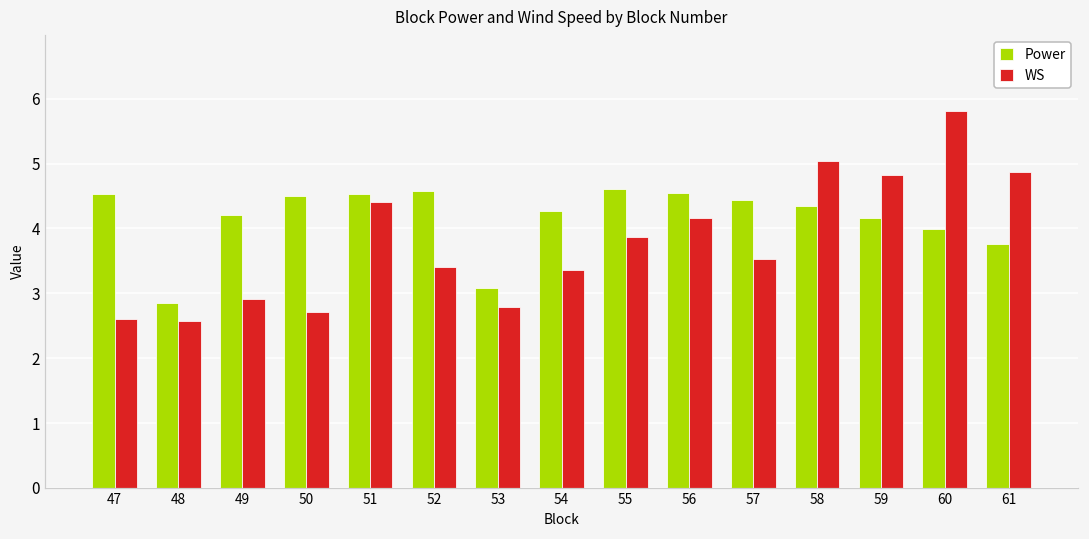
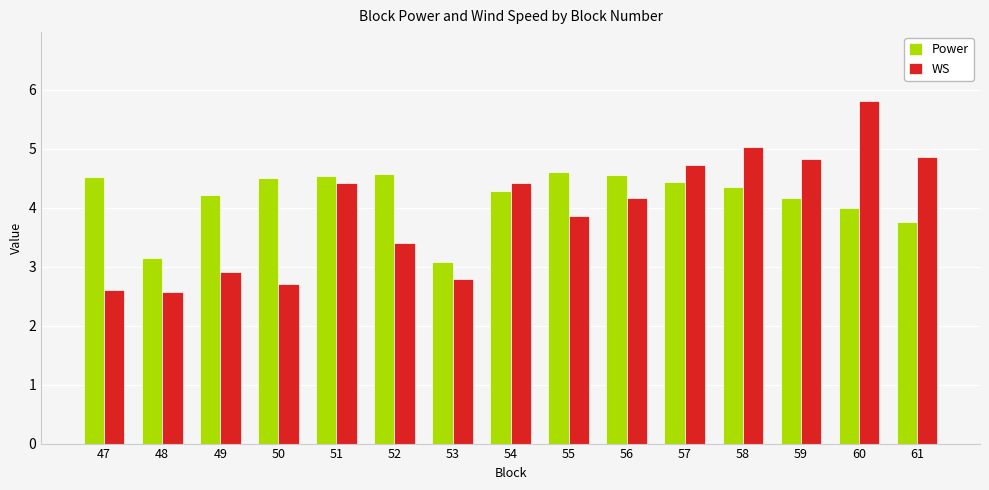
Power, 48: 2.9 -> 3.1
WS, 54: 3.4 -> 4.4
WS, 57: 3.5 -> 4.7
